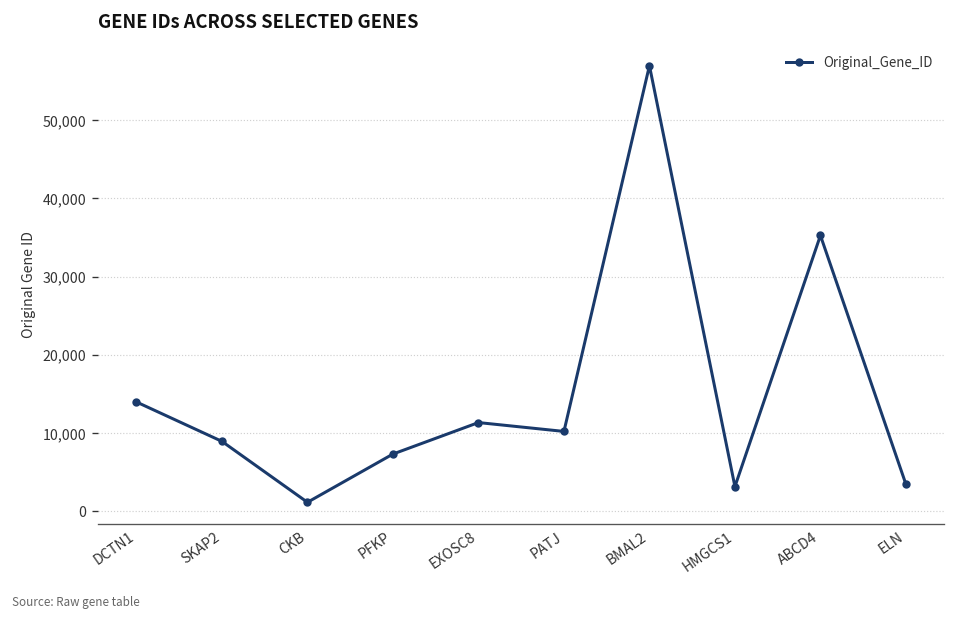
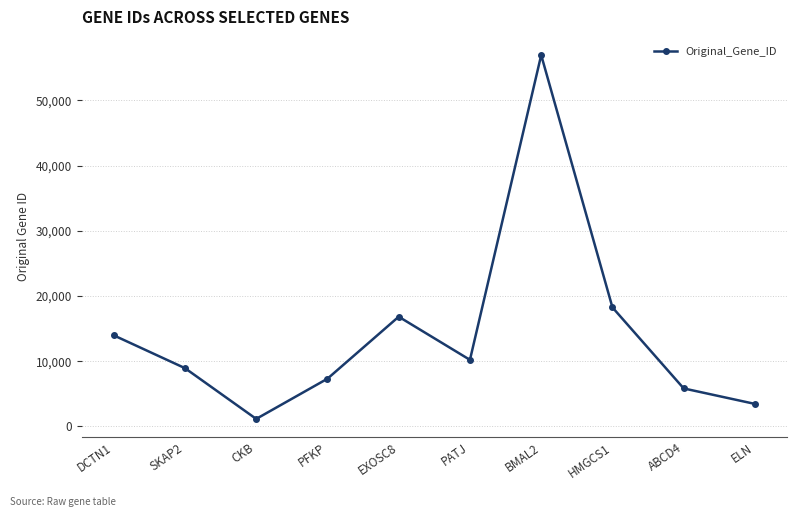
EXOSC8: 11,000 -> 17,000
HMGCS1: 3,000 -> 18,000
ABCD4: 35,000 -> 6,000
